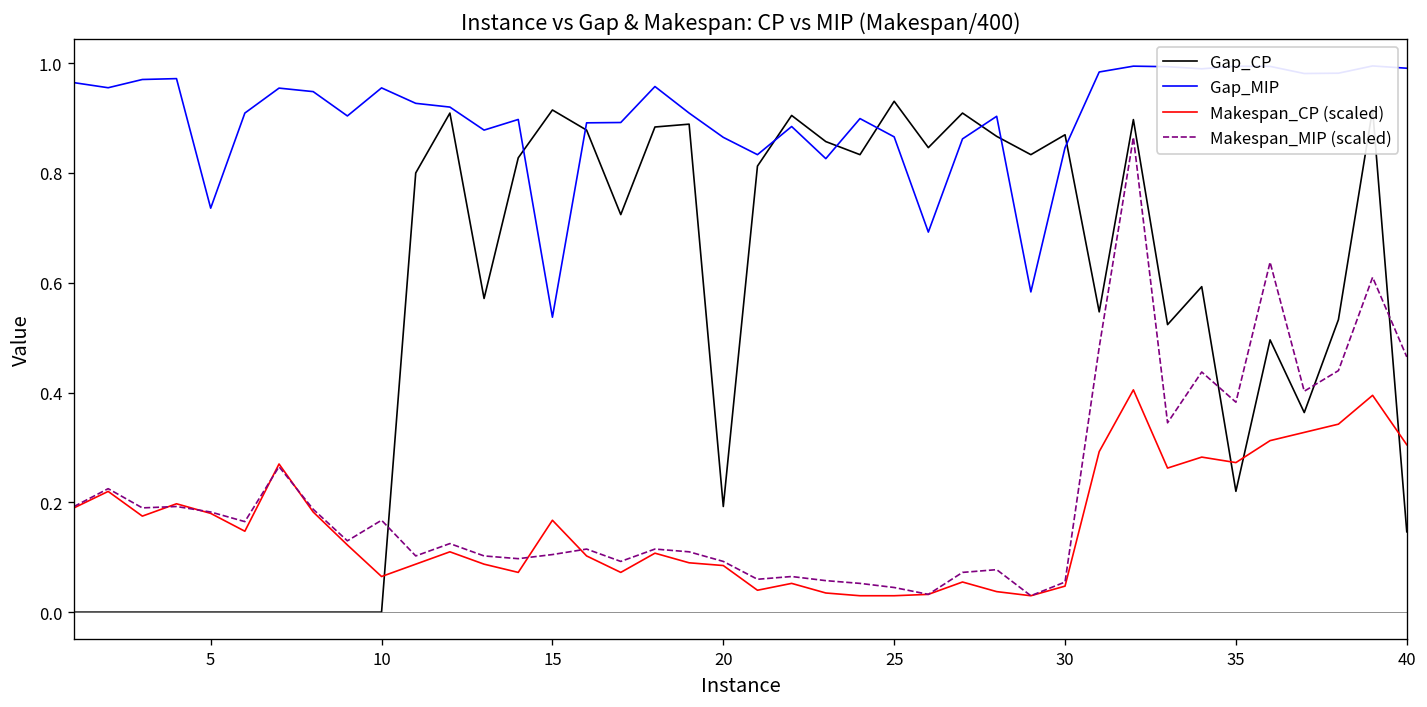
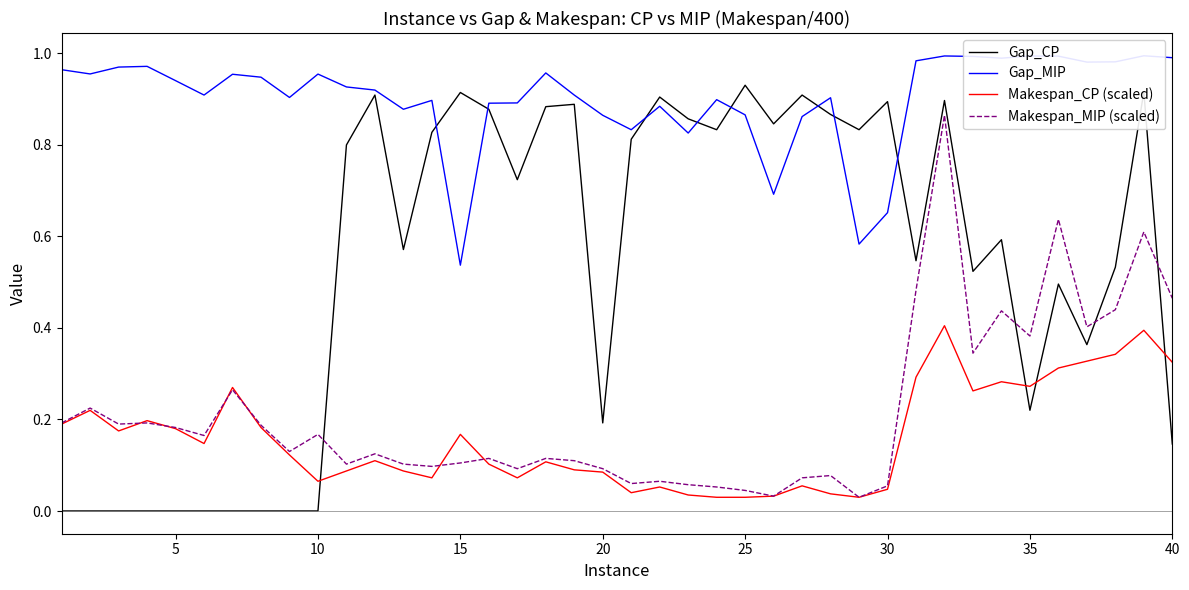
Gap_MIP, 5: 0.74 -> 0.94
Gap_CP, 30: 0.87 -> 0.89
Gap_MIP, 30: 0.85 -> 0.65
Makespan_CP (scaled), 40: 0.31 -> 0.33
